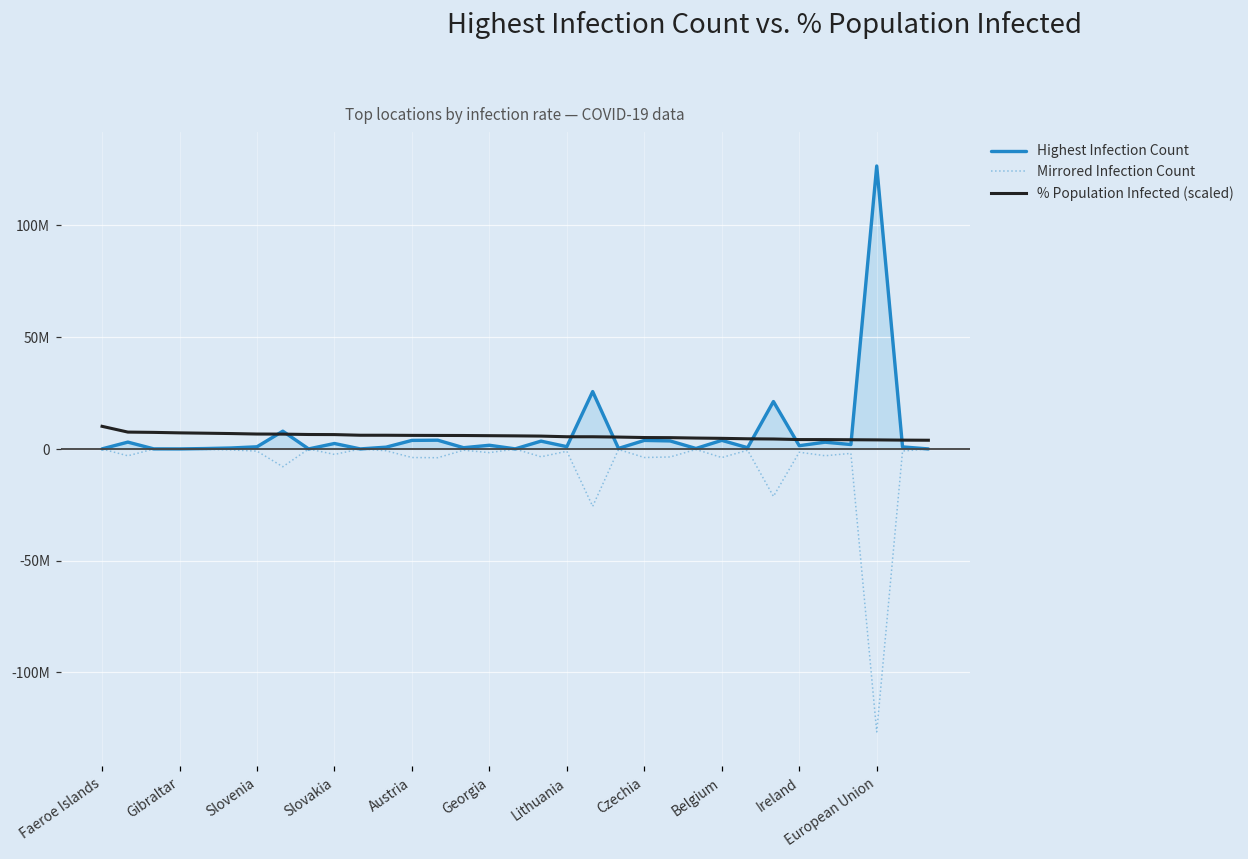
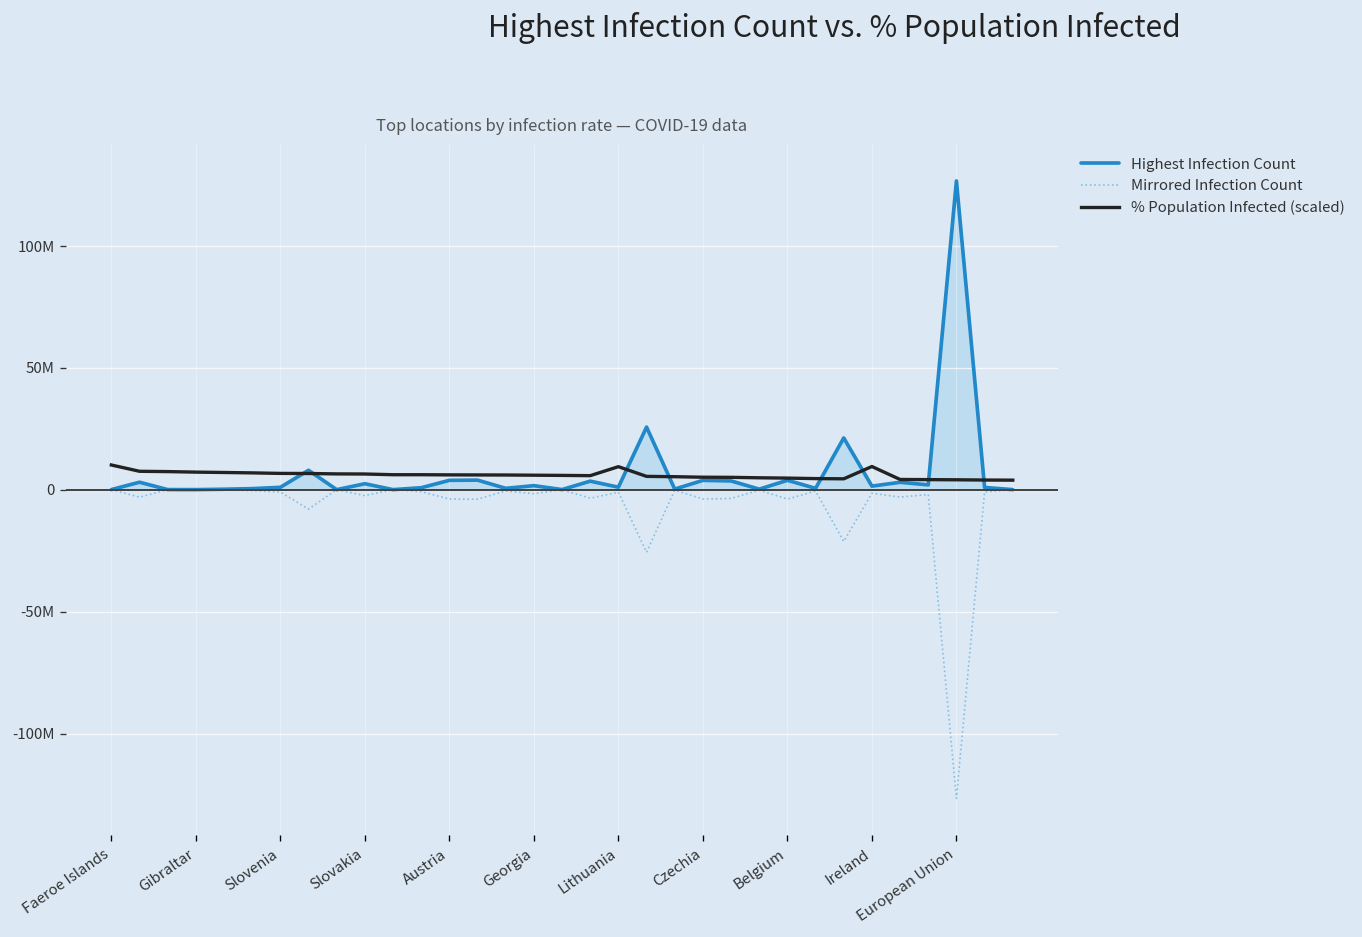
% Population Infected (scaled), Lithuania: 5000000 -> 9000000
% Population Infected (scaled), Ireland: 4000000 -> 9000000
